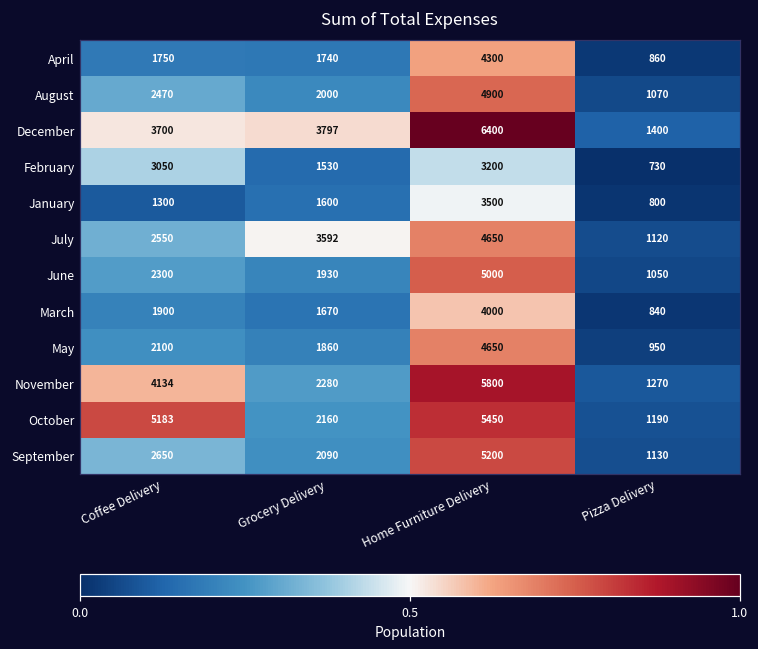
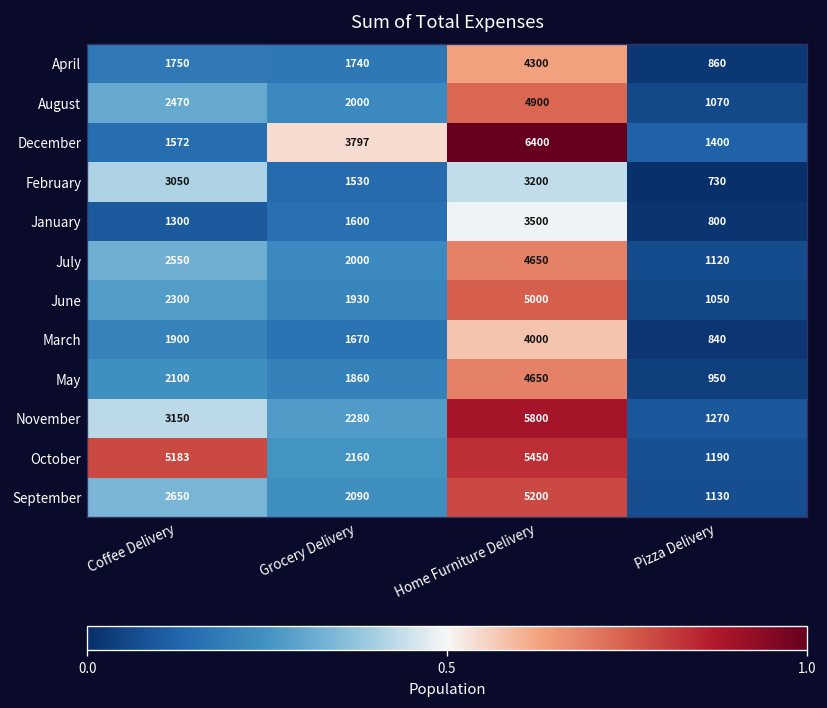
December, Coffee Delivery: 3700 -> 1572
July, Grocery Delivery: 3592 -> 2000
November, Coffee Delivery: 4134 -> 3150
